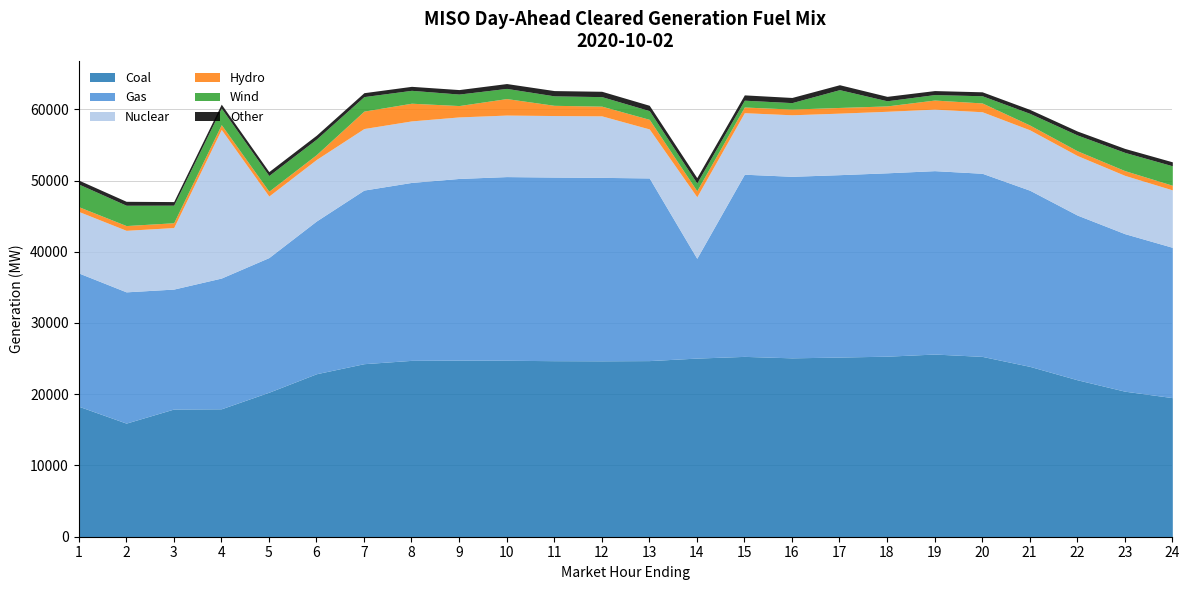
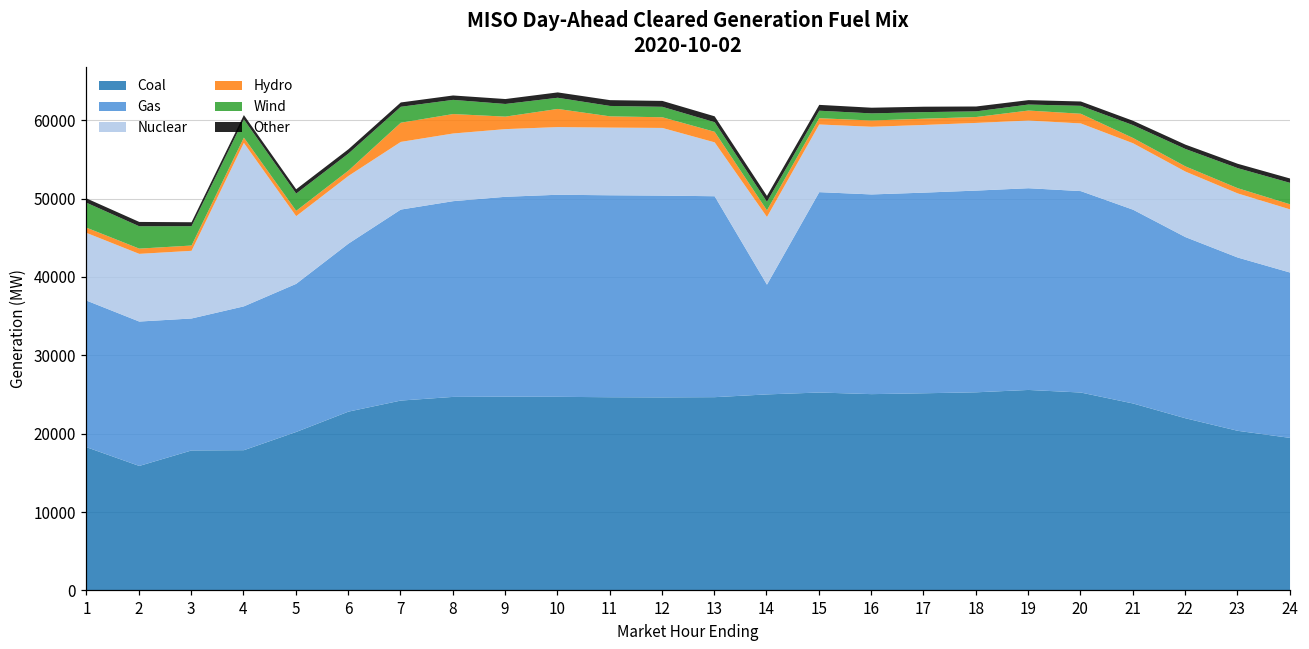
Wind, 17: 2000 -> 1000
